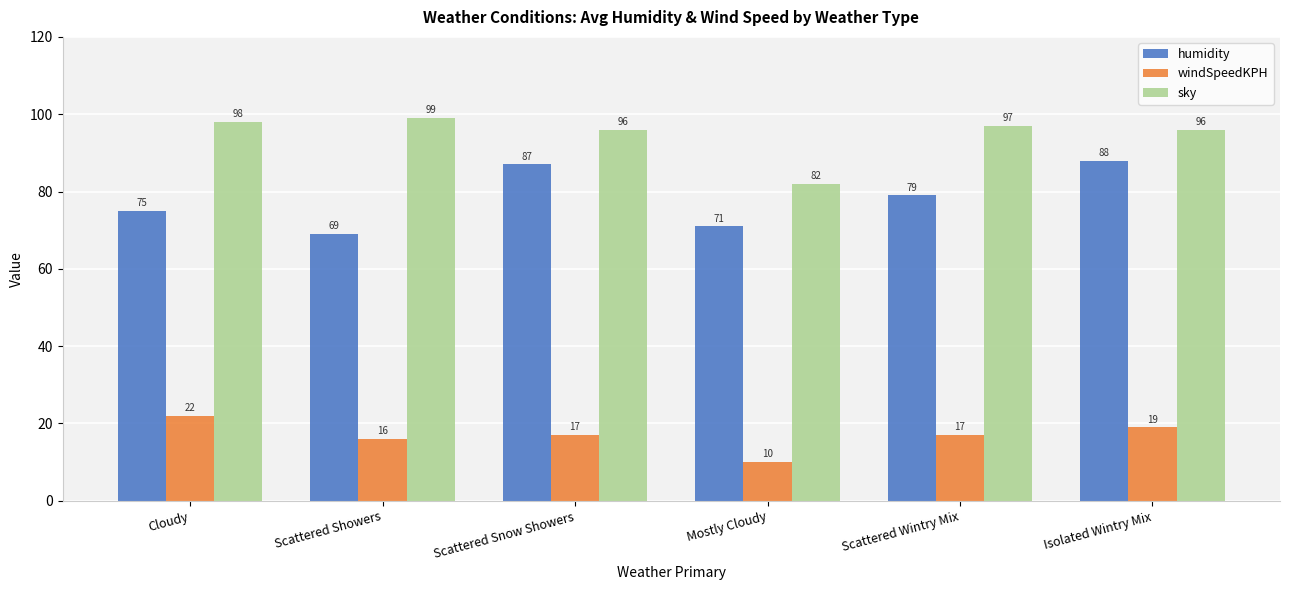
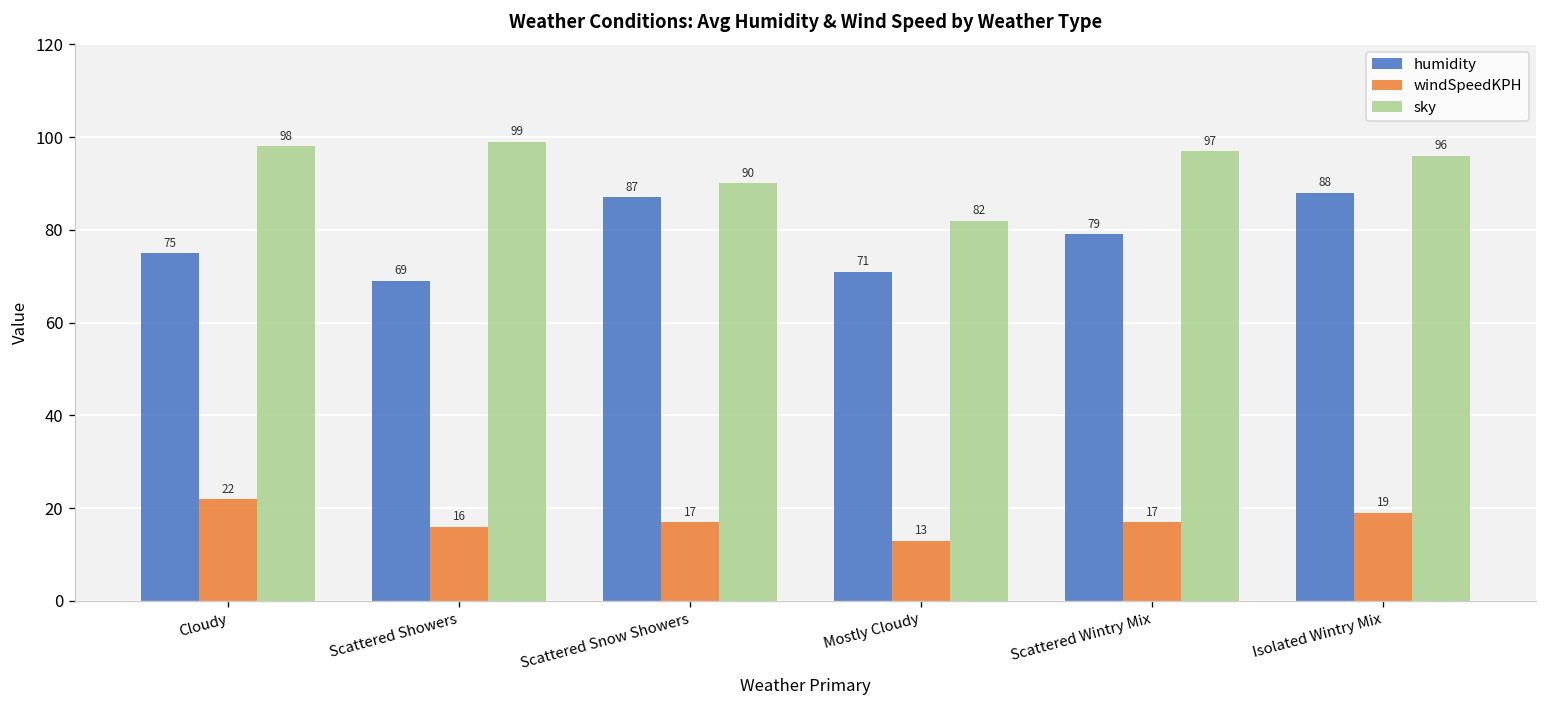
sky, Scattered Snow Showers: 96 -> 90
windSpeedKPH, Mostly Cloudy: 10 -> 13
